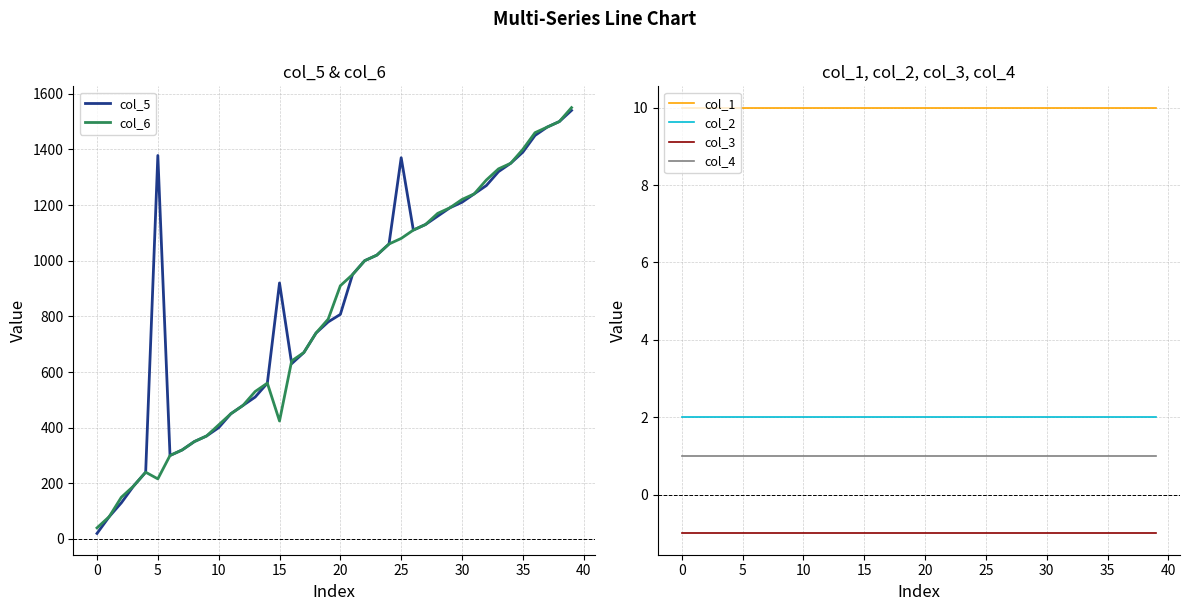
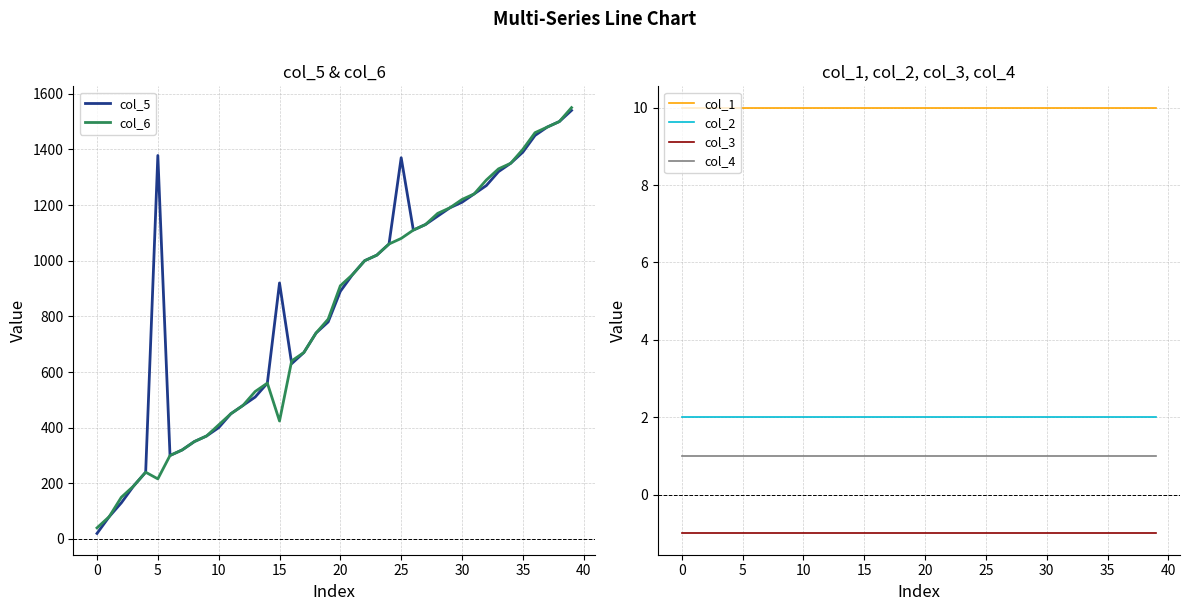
col_5 & col_6, col_5, 20: 810 -> 890
